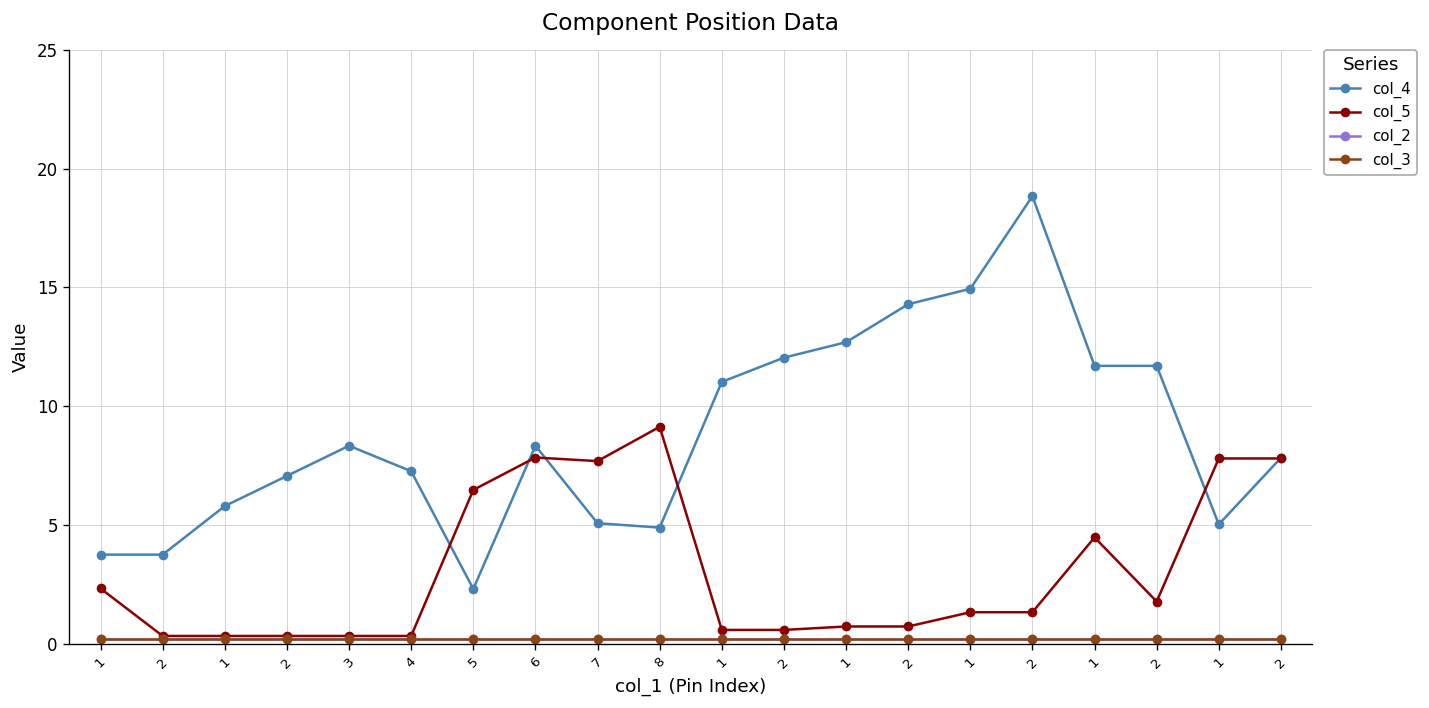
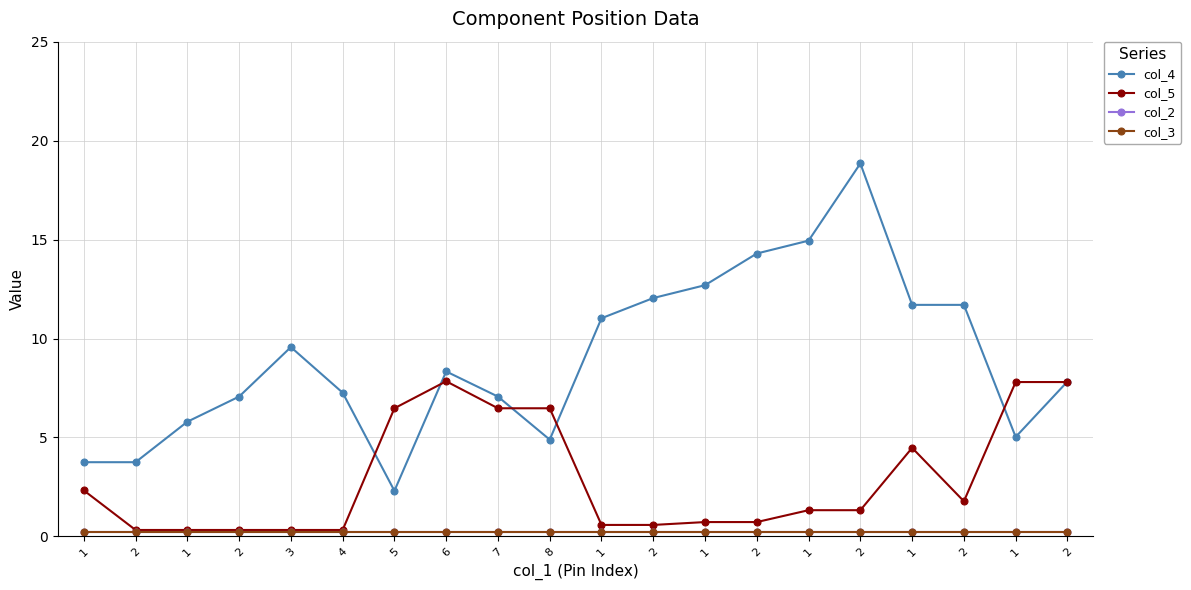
col_4, 3: 8.3 -> 9.6
col_4, 7: 5.1 -> 7.1
col_5, 7: 7.7 -> 6.5
col_5, 8: 9.1 -> 6.5
